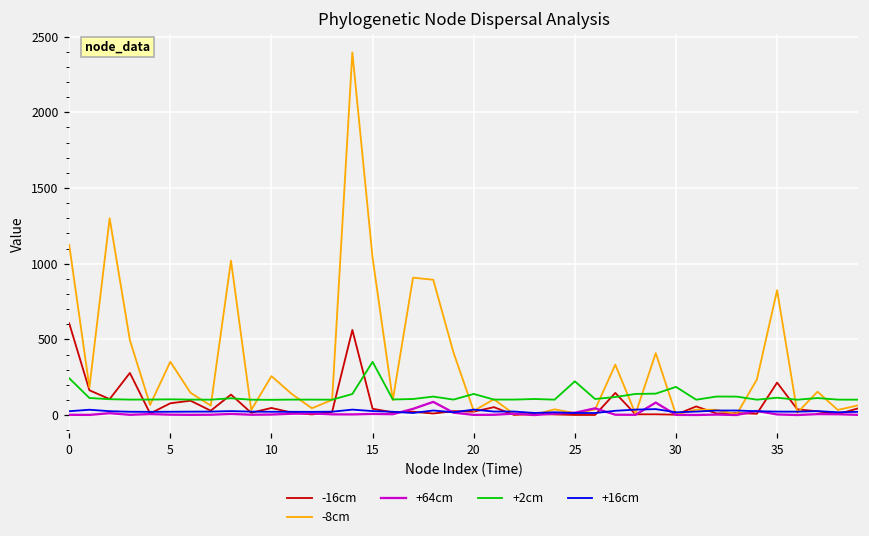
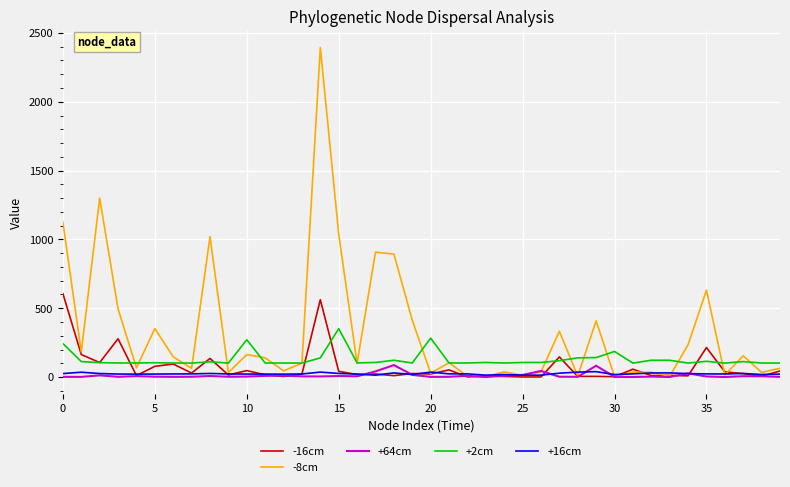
-8cm, 10: 260 -> 160
+2cm, 10: 100 -> 270
+2cm, 20: 140 -> 280
+2cm, 25: 220 -> 110
-8cm, 35: 820 -> 630
